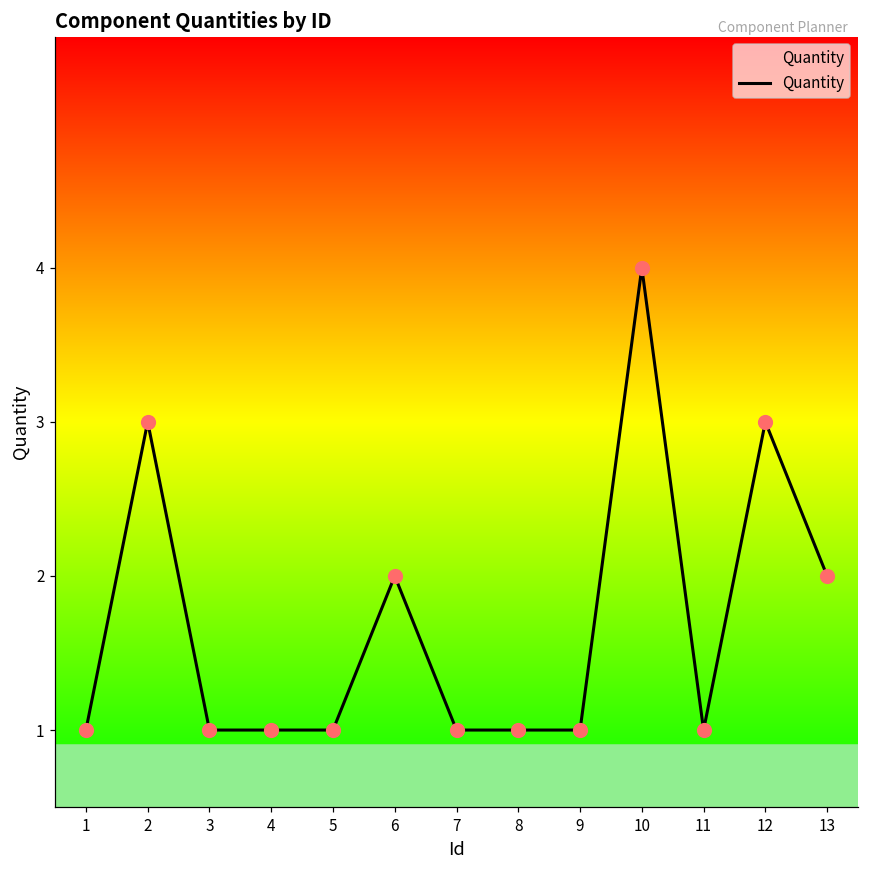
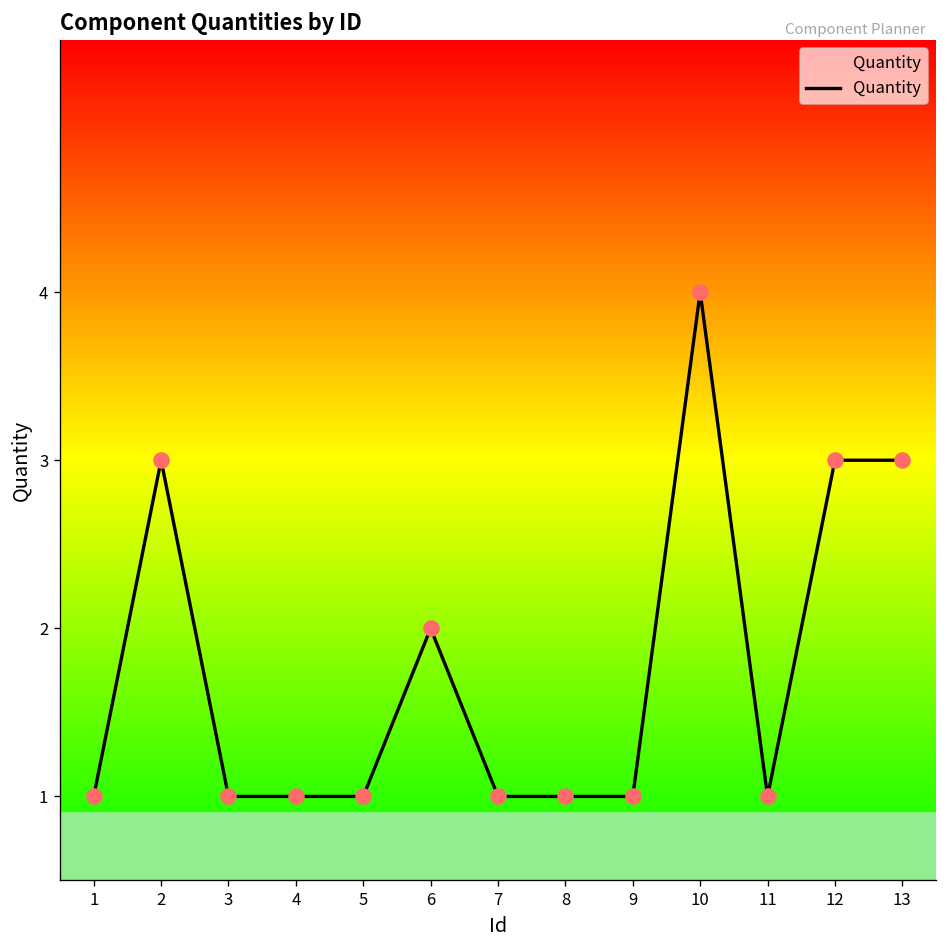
13: 2 -> 3
